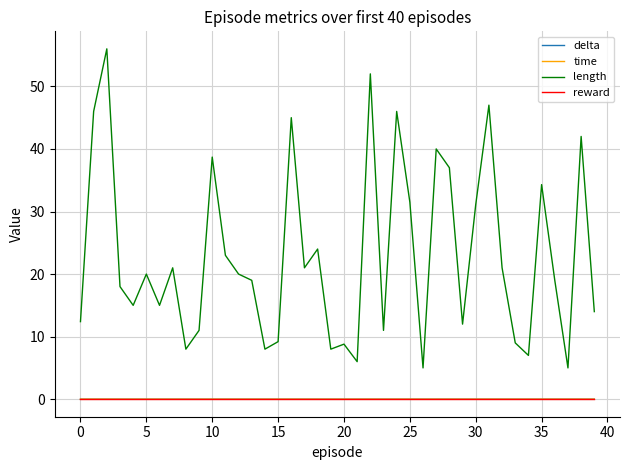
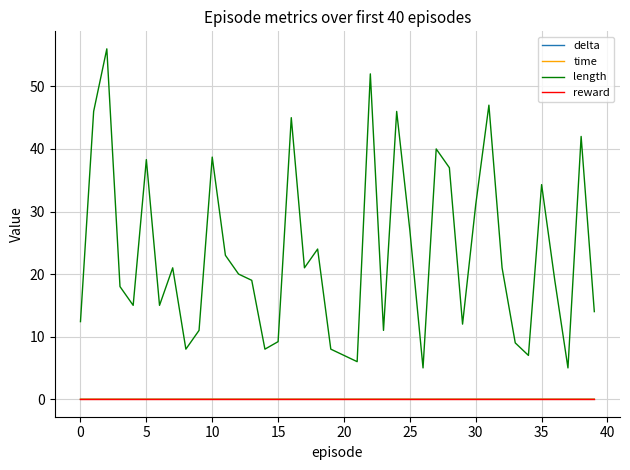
length, 5: 20 -> 38
length, 20: 9 -> 7
length, 25: 32 -> 27
